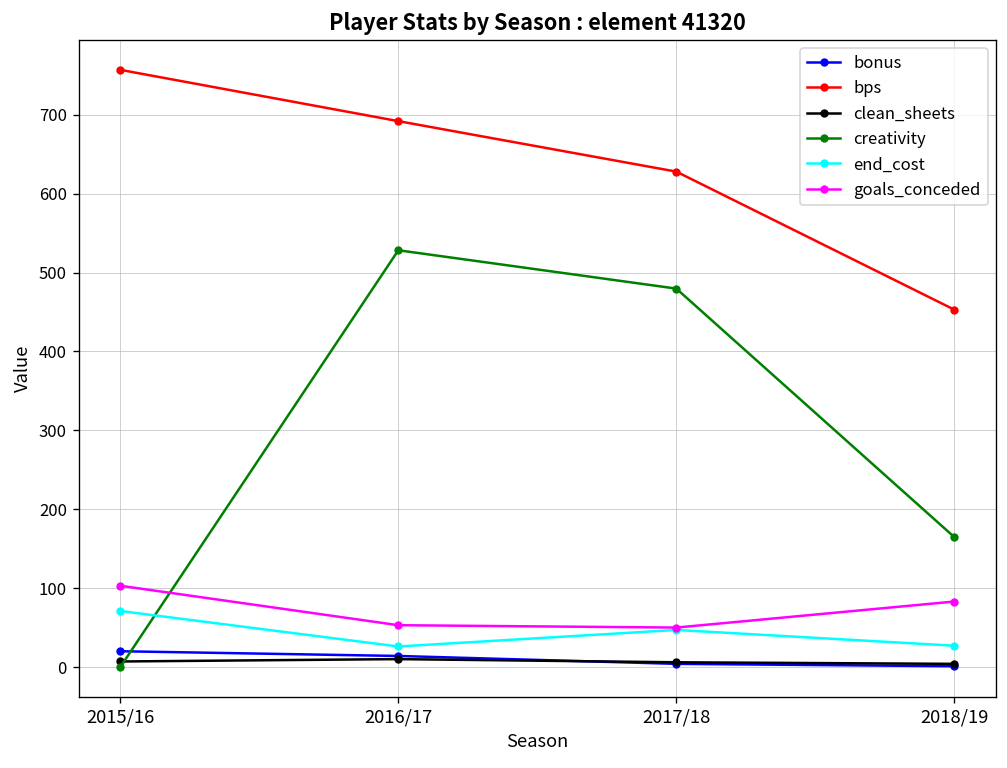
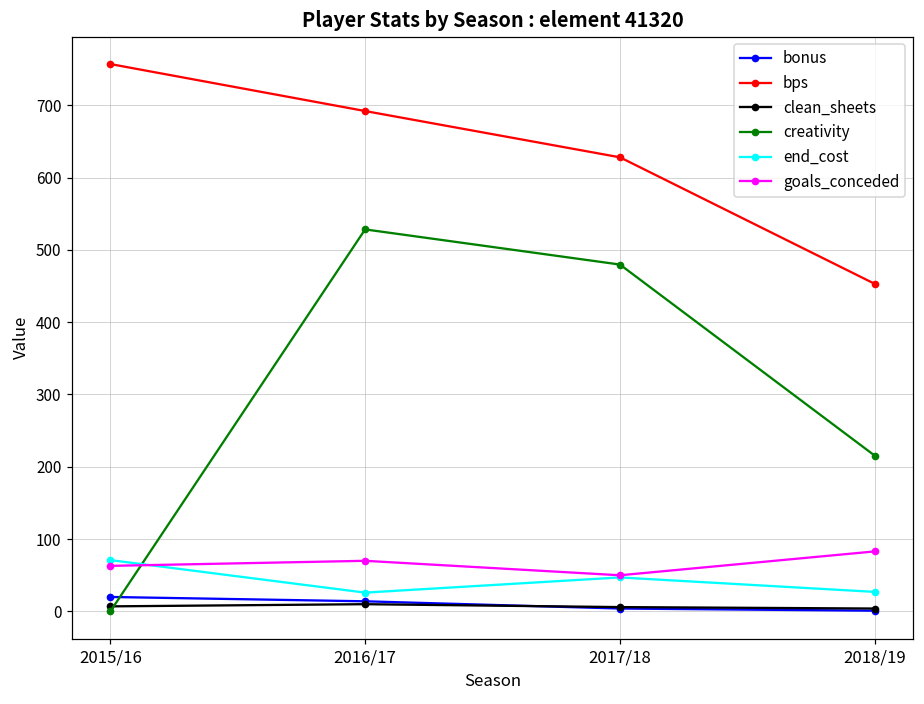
goals_conceded, 2015/16: 100 -> 60
goals_conceded, 2016/17: 50 -> 70
creativity, 2018/19: 160 -> 220
